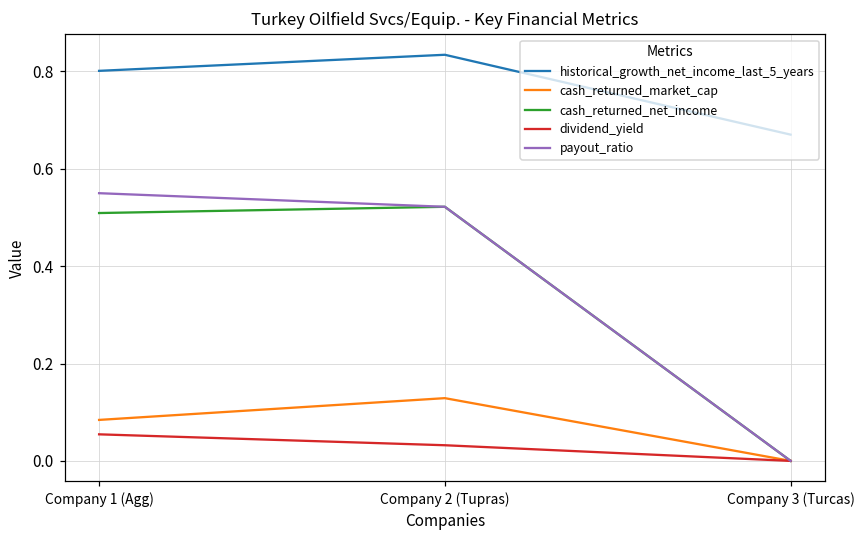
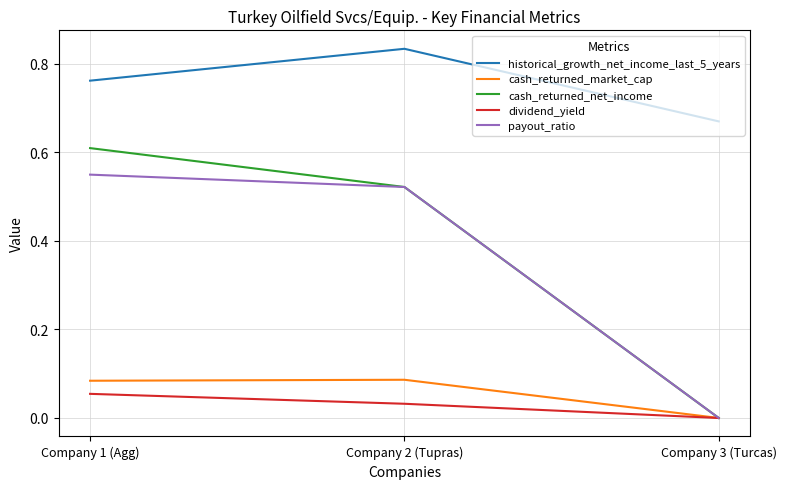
historical_growth_net_income_last_5_years, Company 1 (Agg): 0.80 -> 0.76
cash_returned_net_income, Company 1 (Agg): 0.51 -> 0.61
cash_returned_market_cap, Company 2 (Tupras): 0.13 -> 0.09
